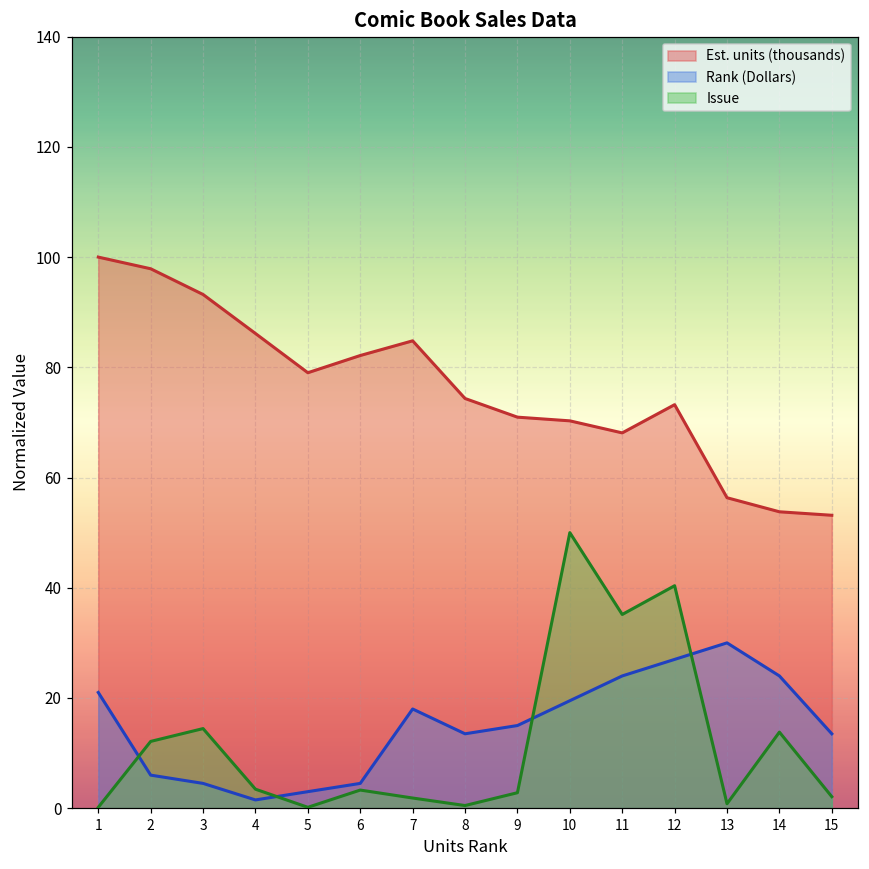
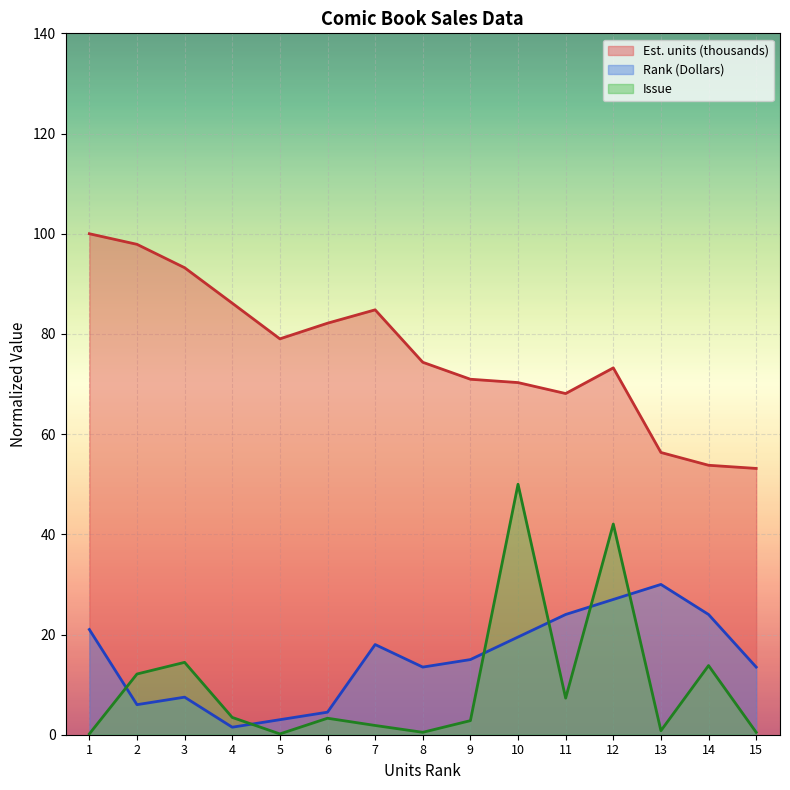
Rank (Dollars), 3: 5 -> 8
Issue, 11: 35 -> 7
Issue, 12: 40 -> 42
Issue, 15: 2 -> 0
